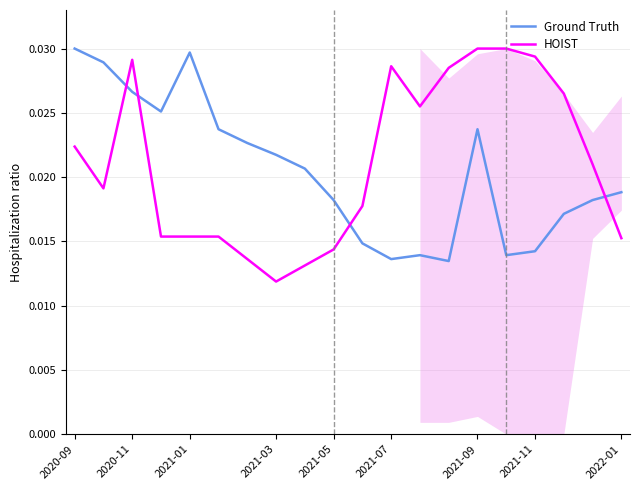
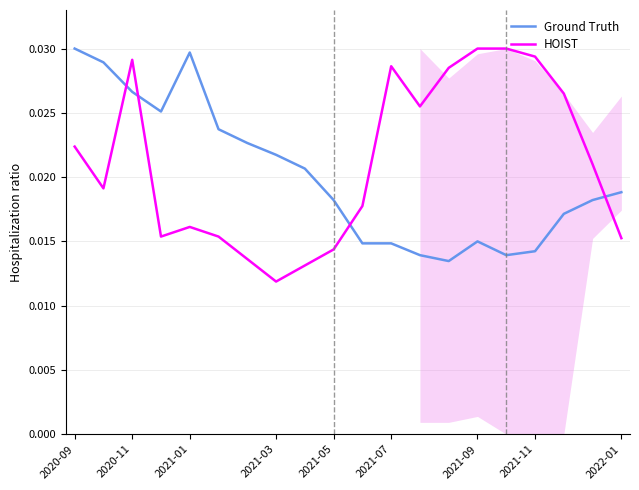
HOIST, 2021-01: 0.0154 -> 0.0161
Ground Truth, 2021-07: 0.0136 -> 0.0148
Ground Truth, 2021-09: 0.0237 -> 0.0150
